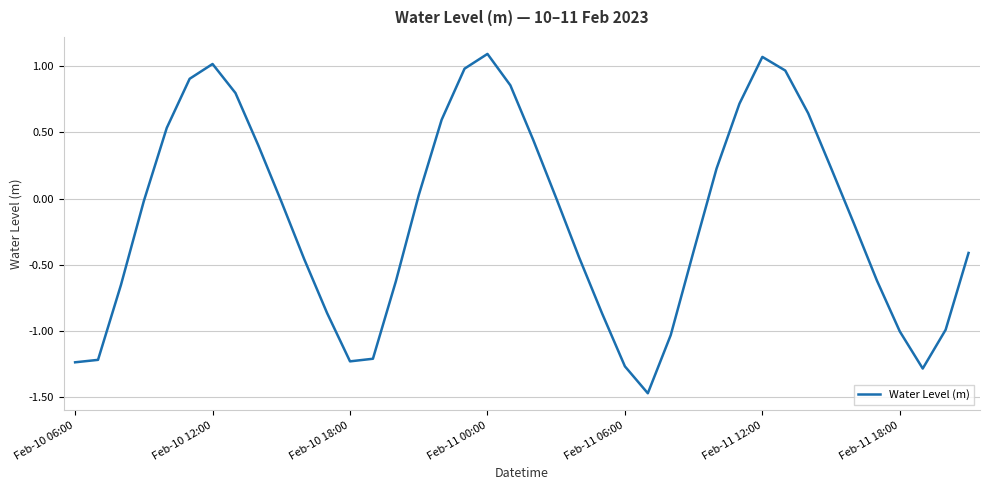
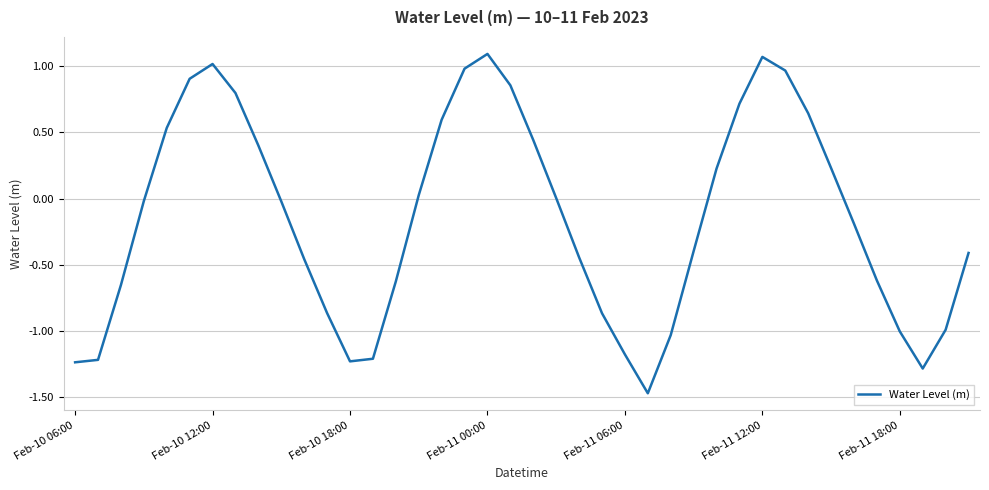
Feb-11 06:00: -1.27 -> -1.18
